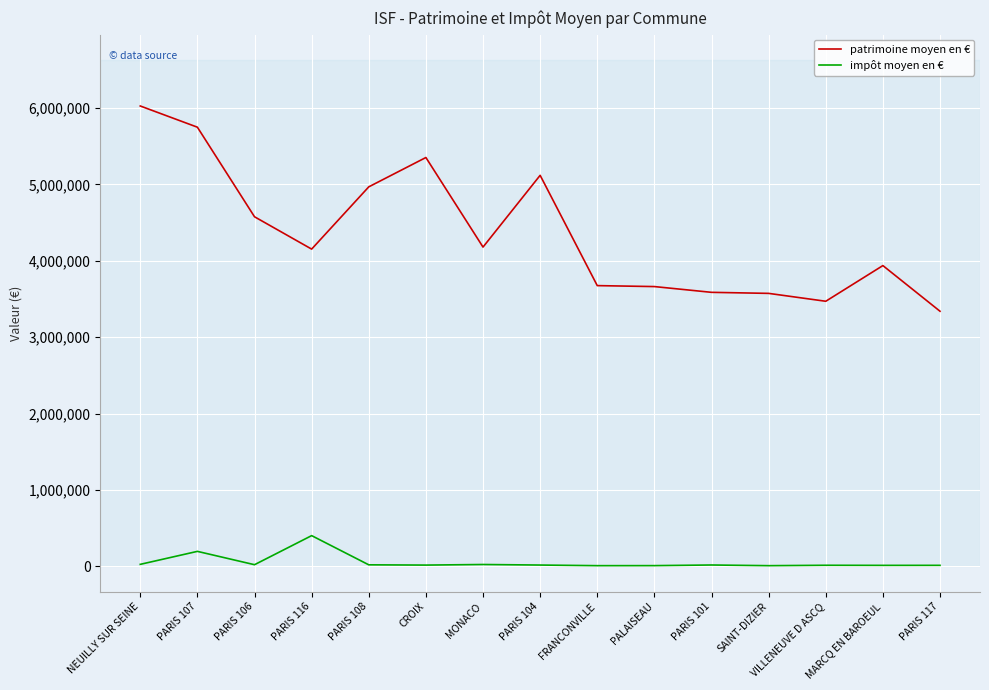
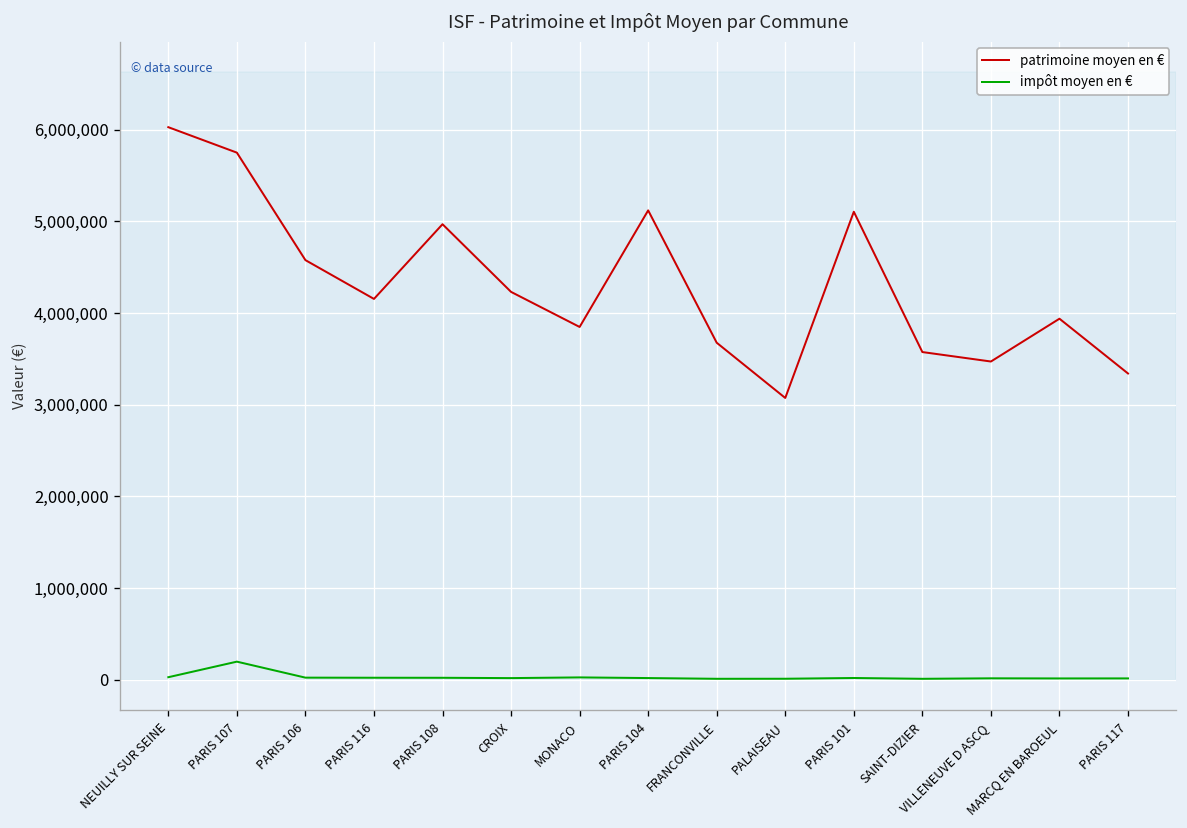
impôt moyen en €, PARIS 116: 400,000 -> 0
patrimoine moyen en €, CROIX: 5,400,000 -> 4,200,000
patrimoine moyen en €, MONACO: 4,200,000 -> 3,800,000
patrimoine moyen en €, PALAISEAU: 3,700,000 -> 3,100,000
patrimoine moyen en €, PARIS 101: 3,600,000 -> 5,100,000
